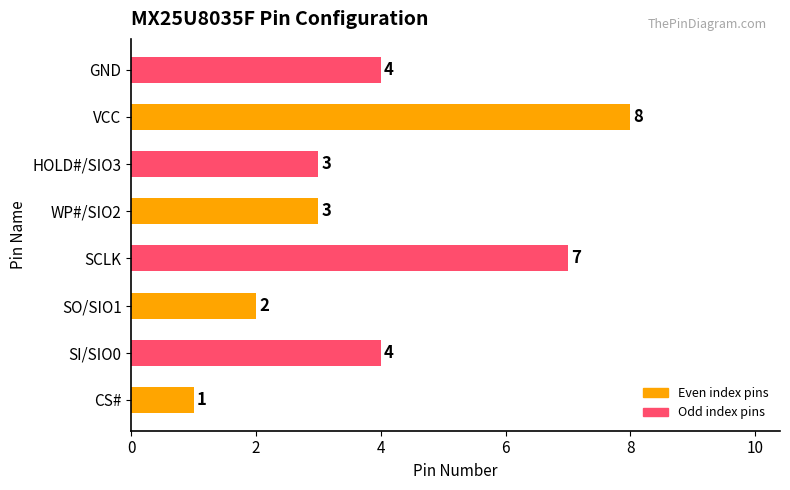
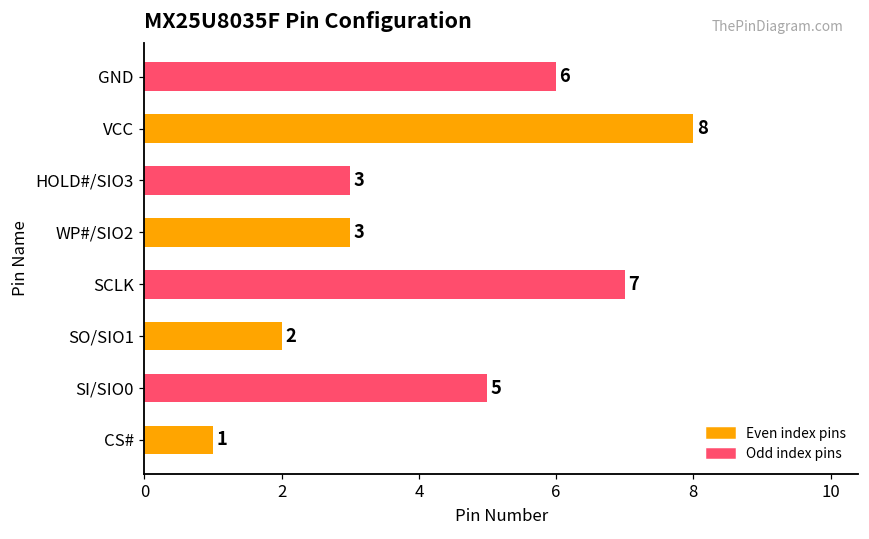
GND: 4 -> 6
SI/SIO0: 4 -> 5
